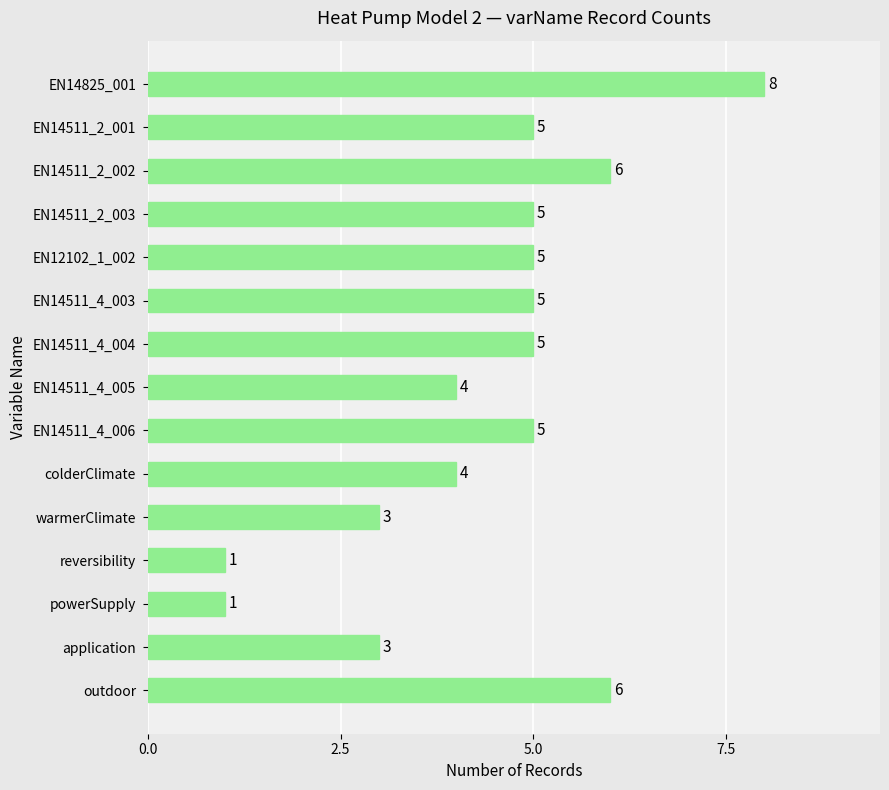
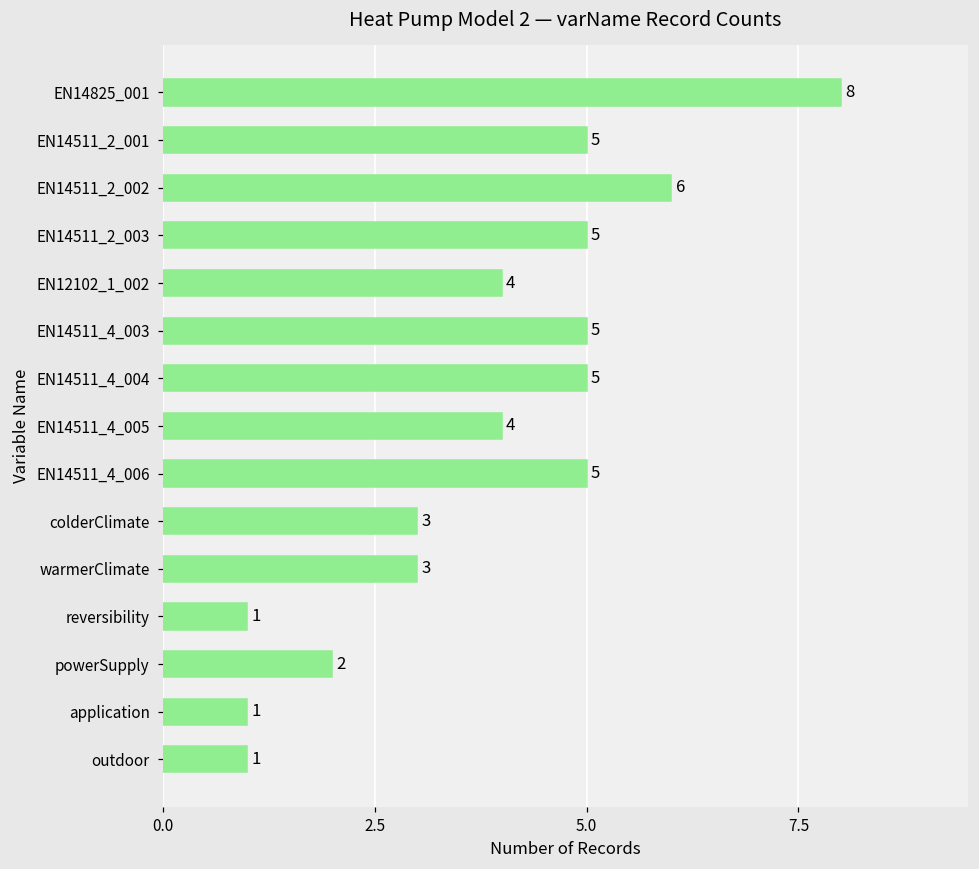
EN12102_1_002: 5 -> 4
colderClimate: 4 -> 3
powerSupply: 1 -> 2
application: 3 -> 1
outdoor: 6 -> 1
